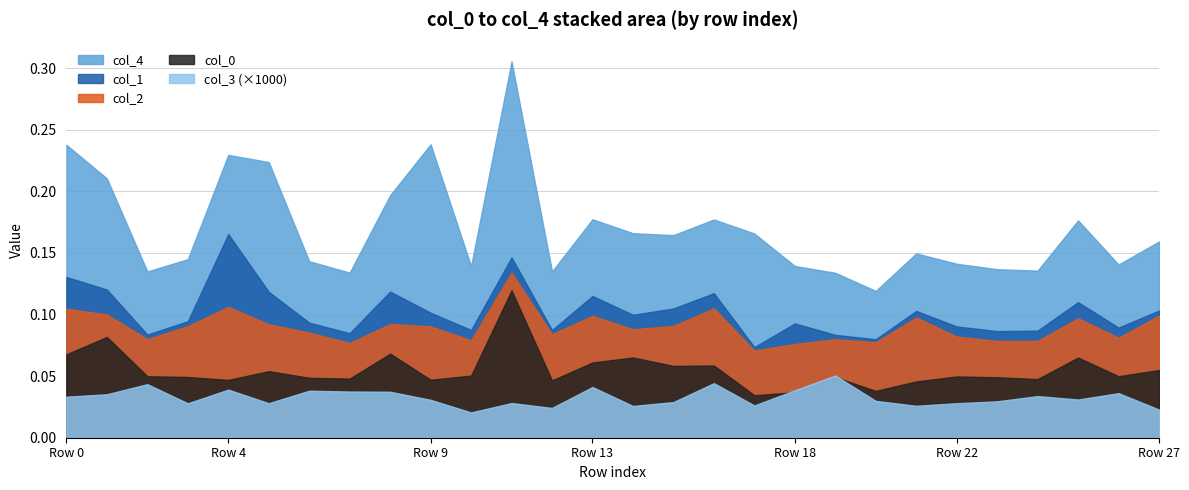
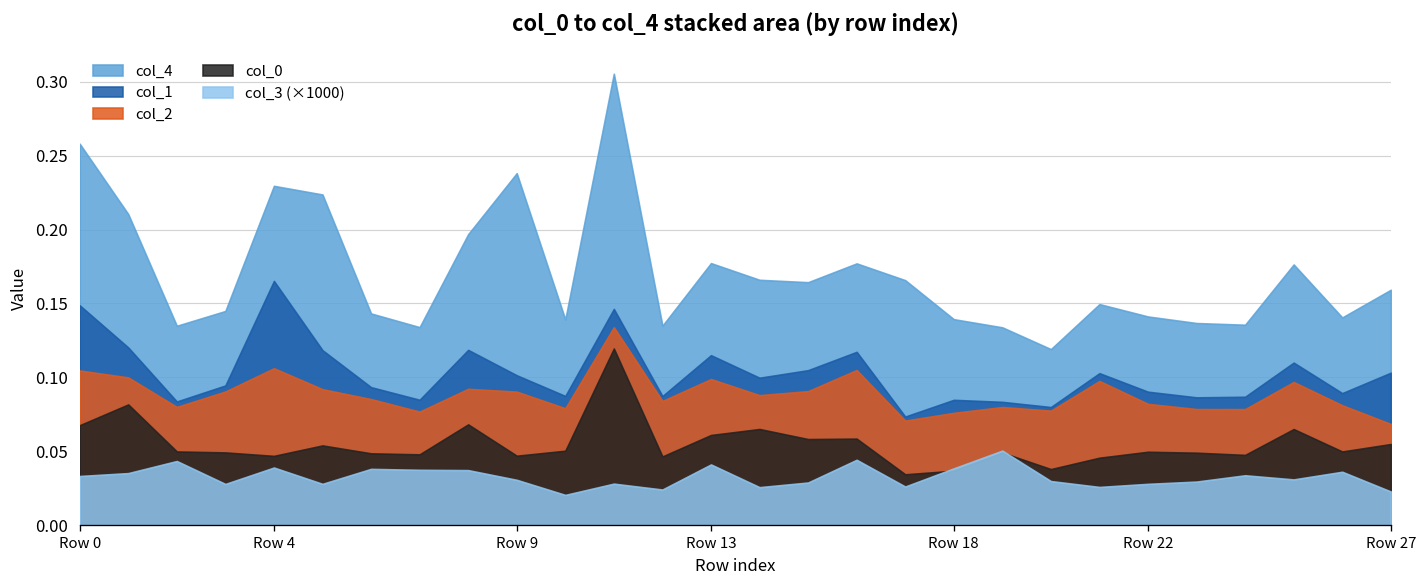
col_4, Row 0: 0.238 -> 0.258
col_1, Row 0: 0.130 -> 0.149
col_1, Row 18: 0.093 -> 0.085
col_2, Row 27: 0.099 -> 0.069
